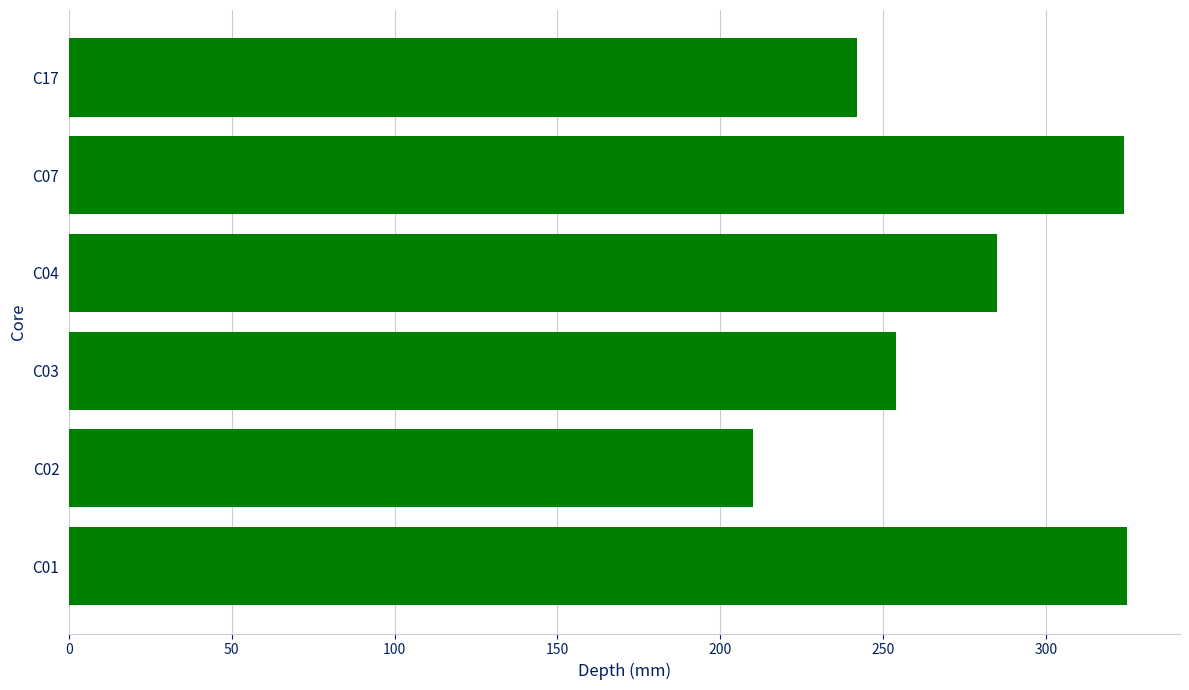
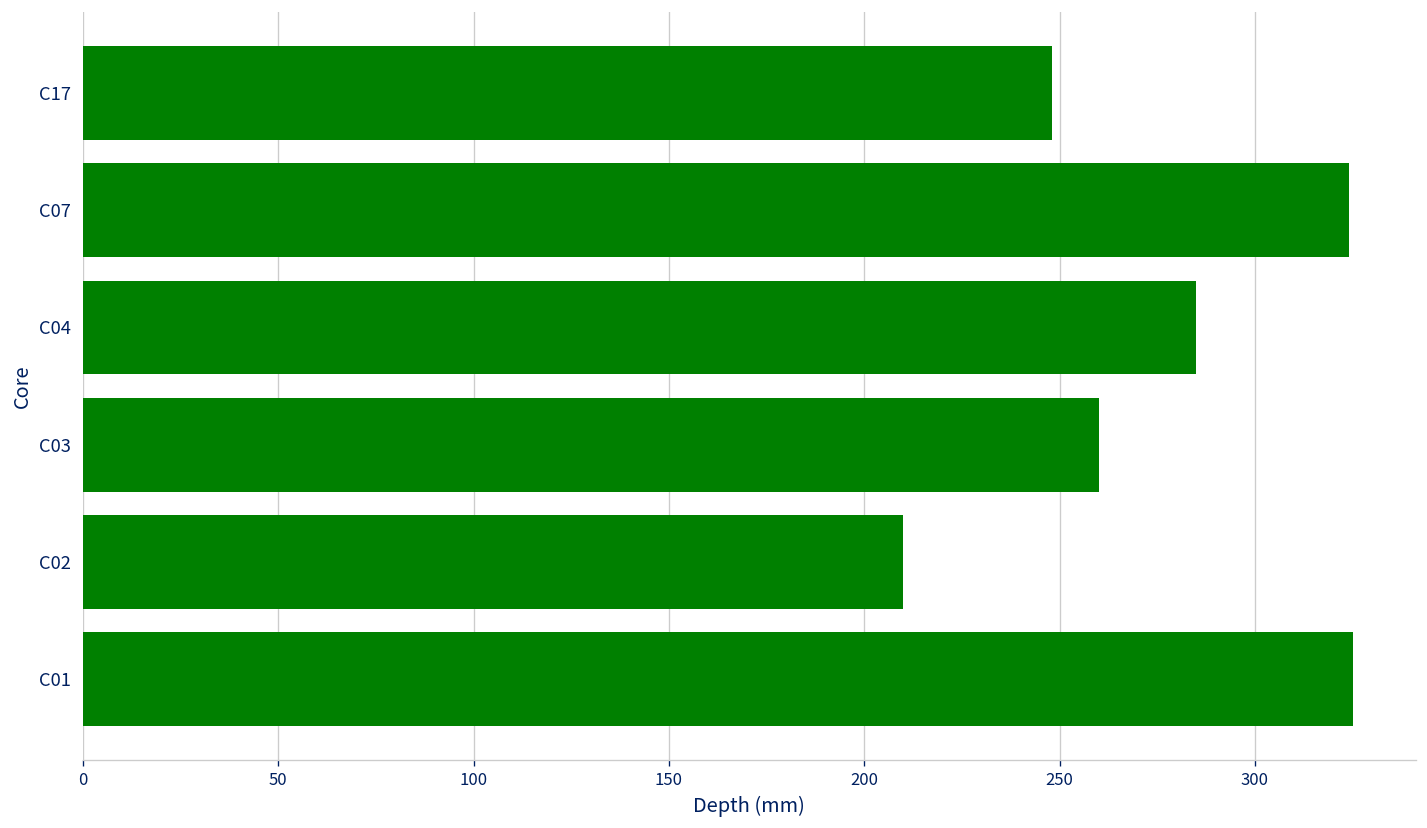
C17: 242 -> 248
C03: 254 -> 260
